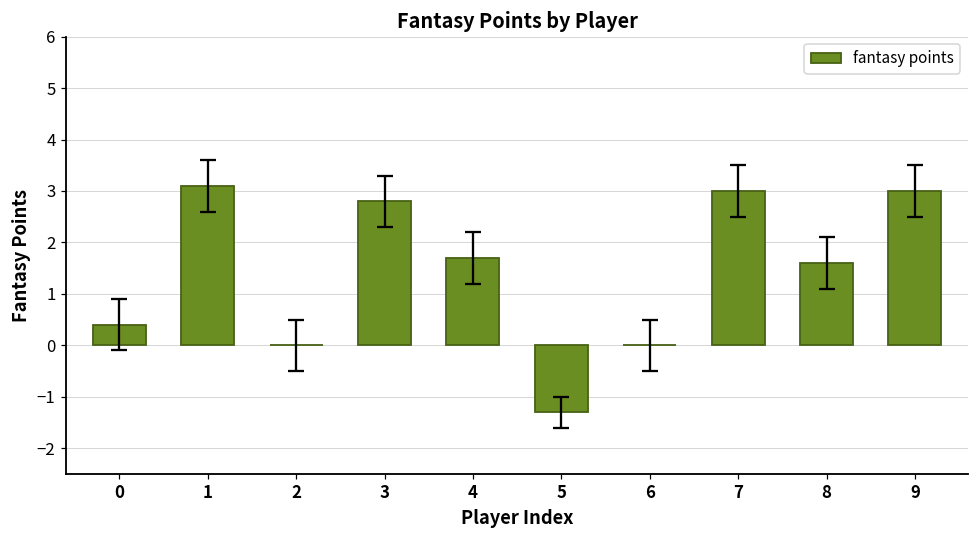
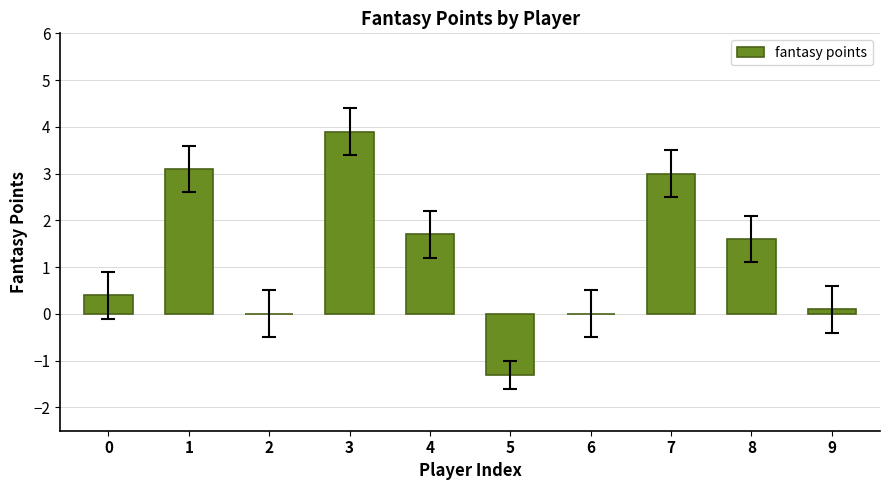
fantasy points, 3: 2.8 -> 3.9
fantasy points, 9: 3.0 -> 0.1
